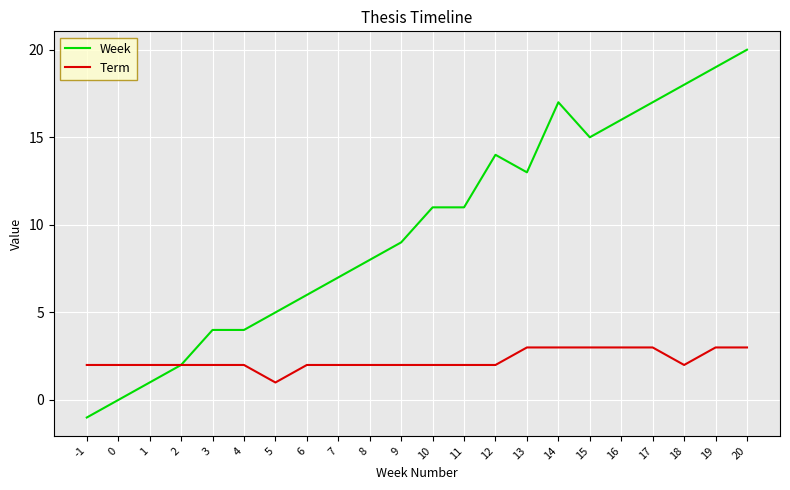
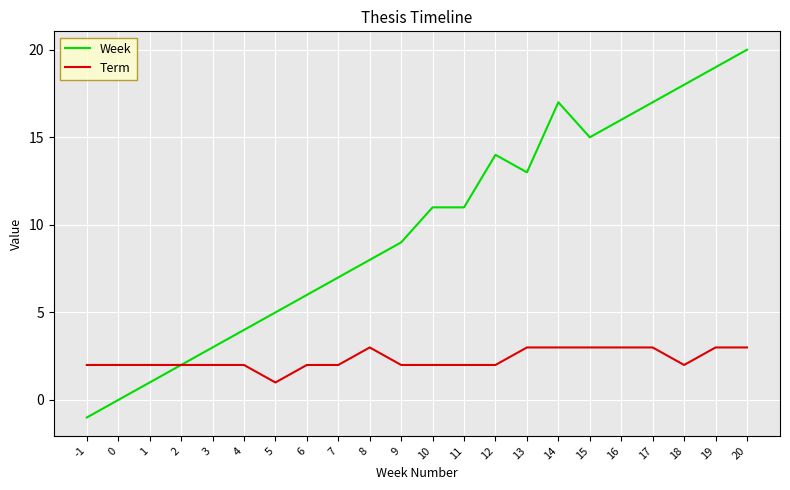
Week, 3: 4 -> 3
Term, 8: 2 -> 3
